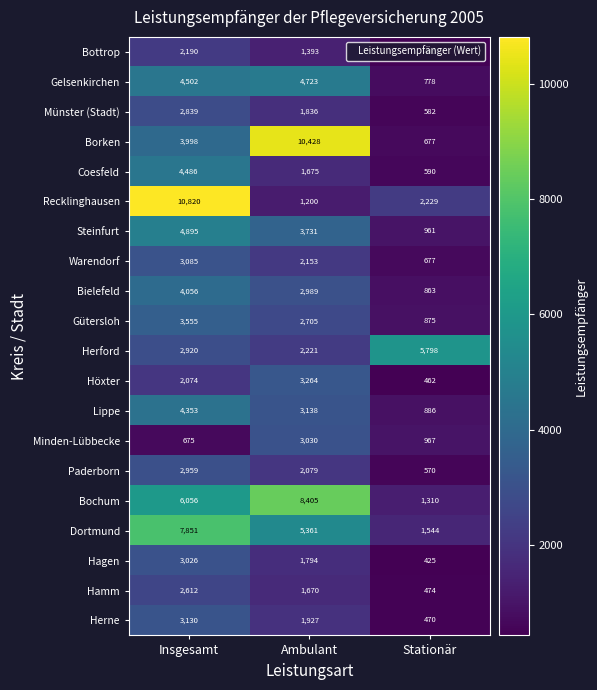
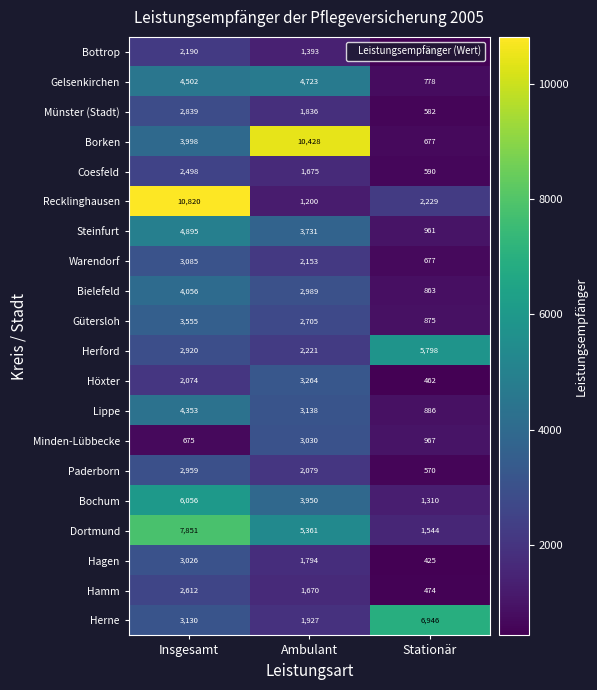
Coesfeld, Insgesamt: 4,486 -> 2,498
Bochum, Ambulant: 8,405 -> 3,950
Herne, Stationär: 470 -> 6,946
